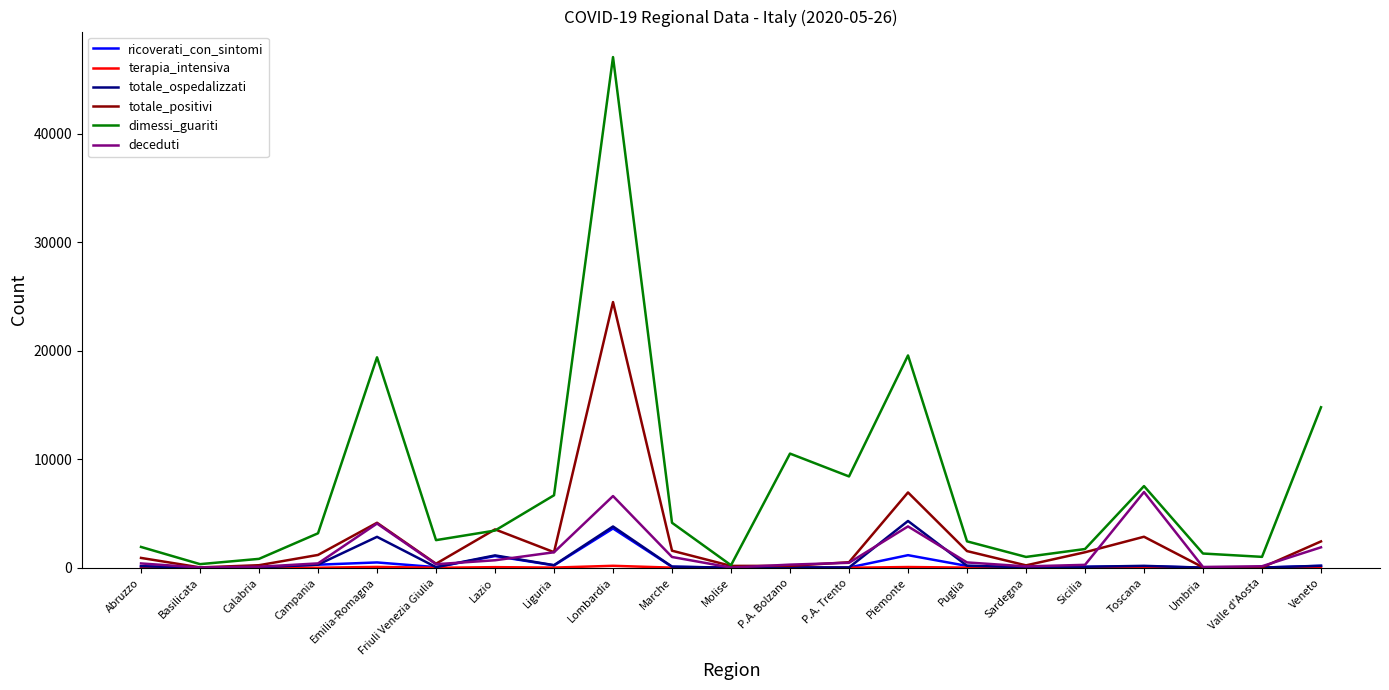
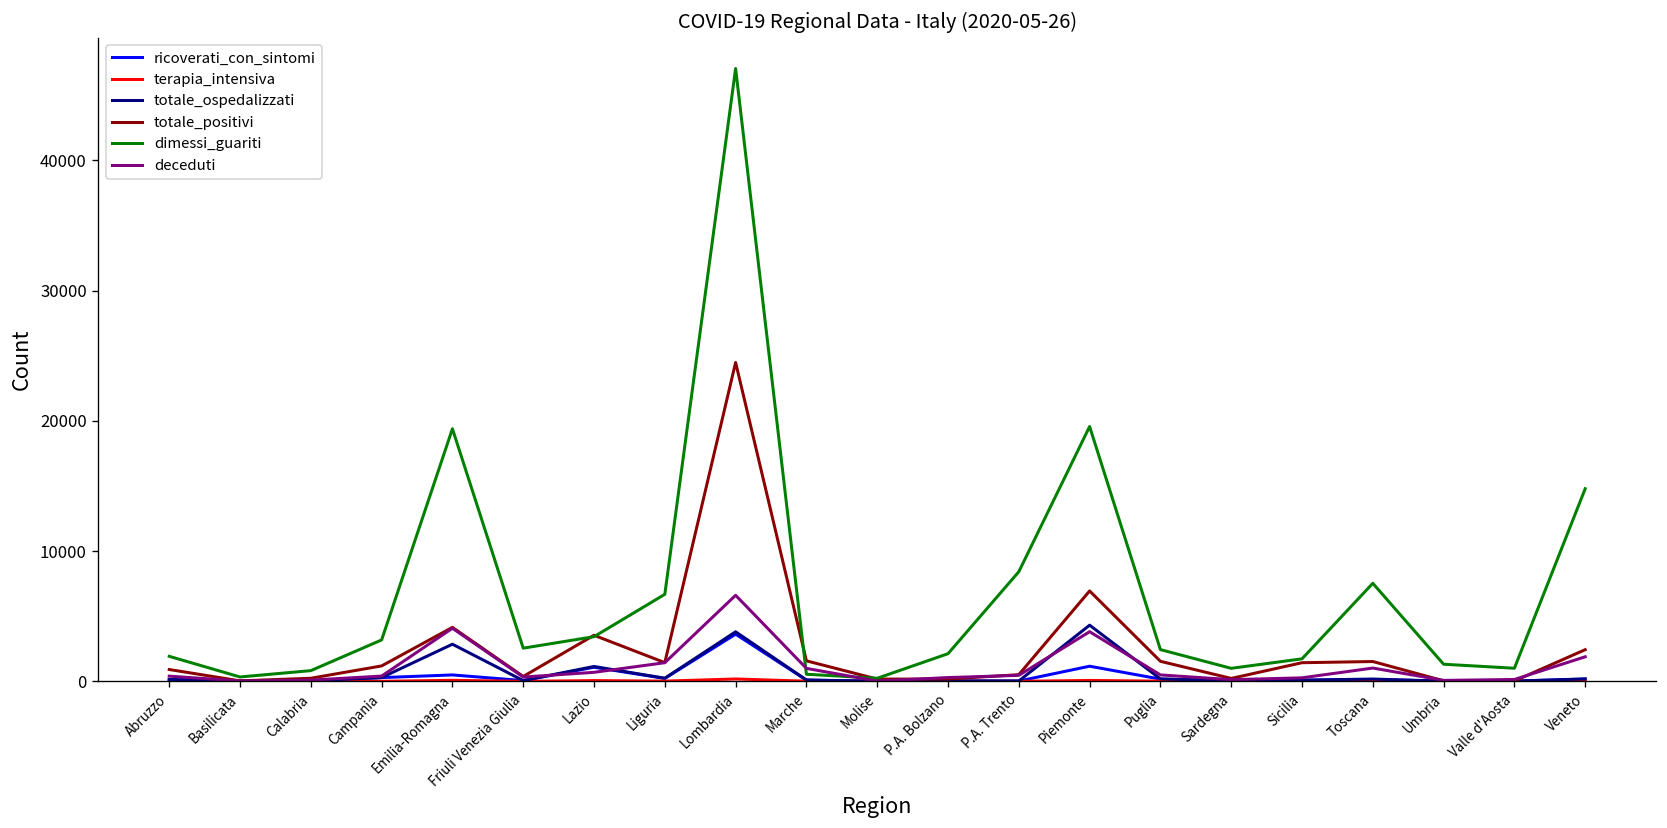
dimessi_guariti, Marche: 4100 -> 500
dimessi_guariti, P.A. Bolzano: 10500 -> 2100
totale_positivi, Toscana: 2900 -> 1500
deceduti, Toscana: 7000 -> 1000
